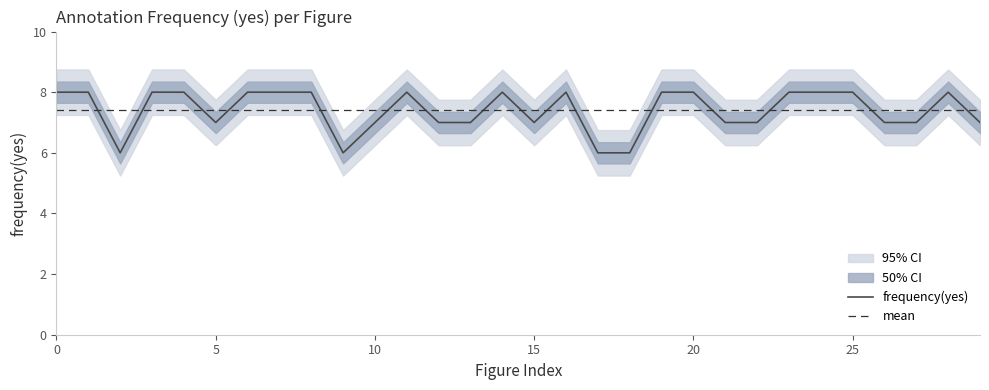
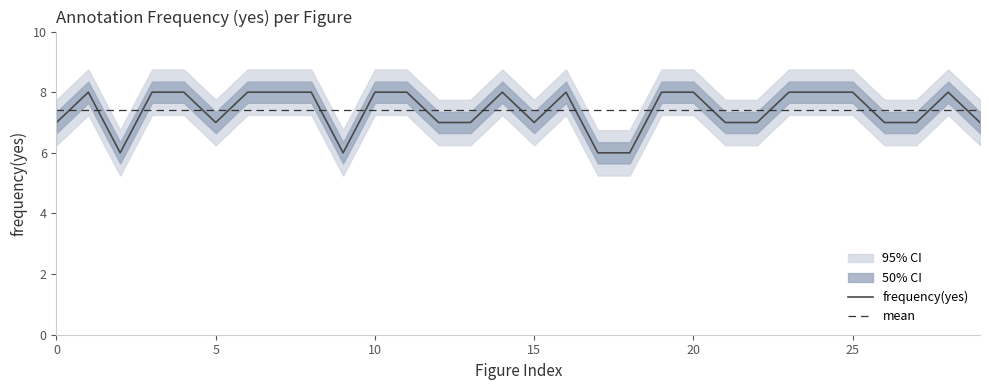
frequency(yes), 0: 8 -> 7
frequency(yes), 10: 7 -> 8
